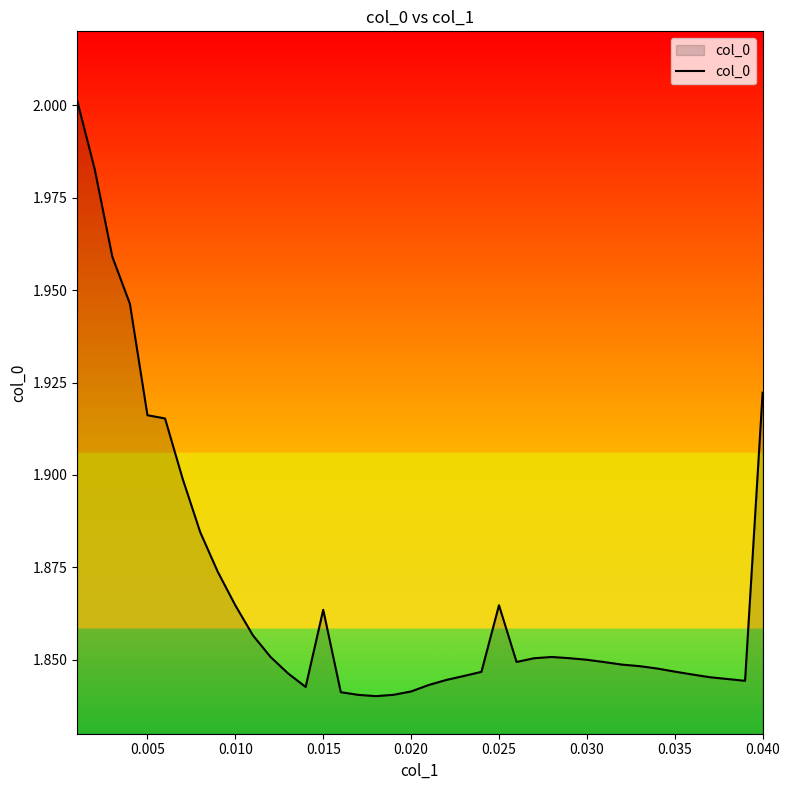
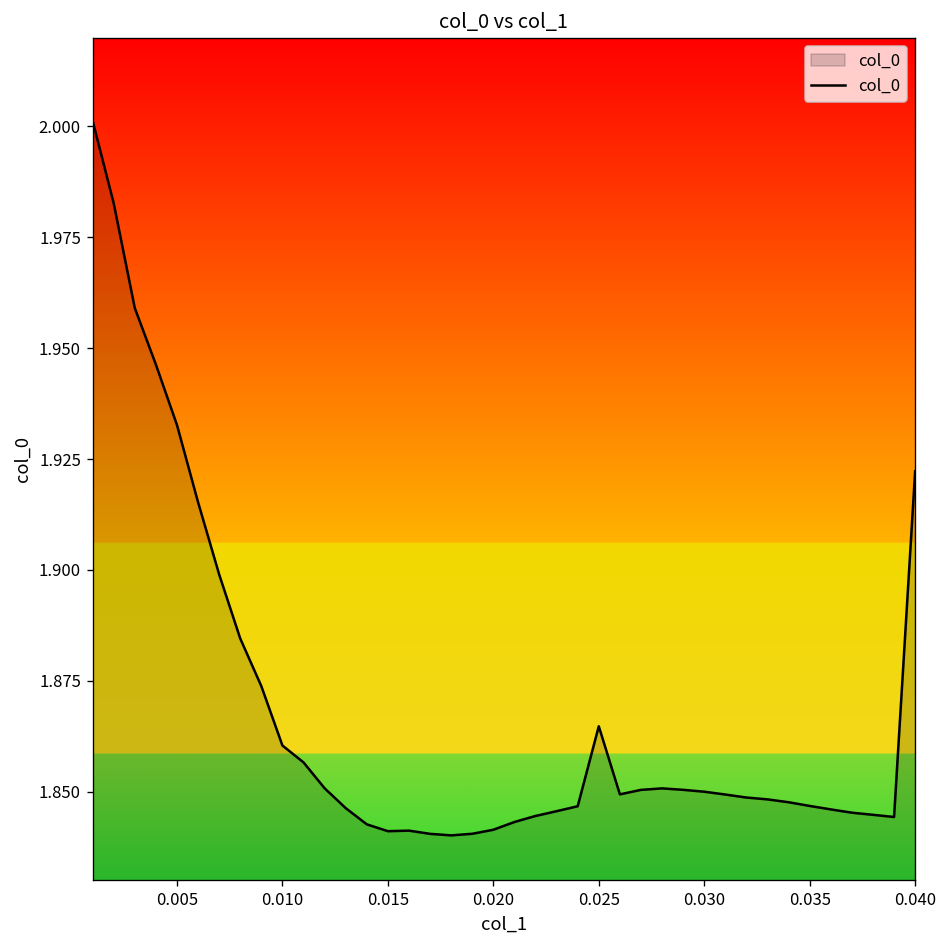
0.005: 1.916 -> 1.933
0.010: 1.865 -> 1.860
0.015: 1.864 -> 1.841
